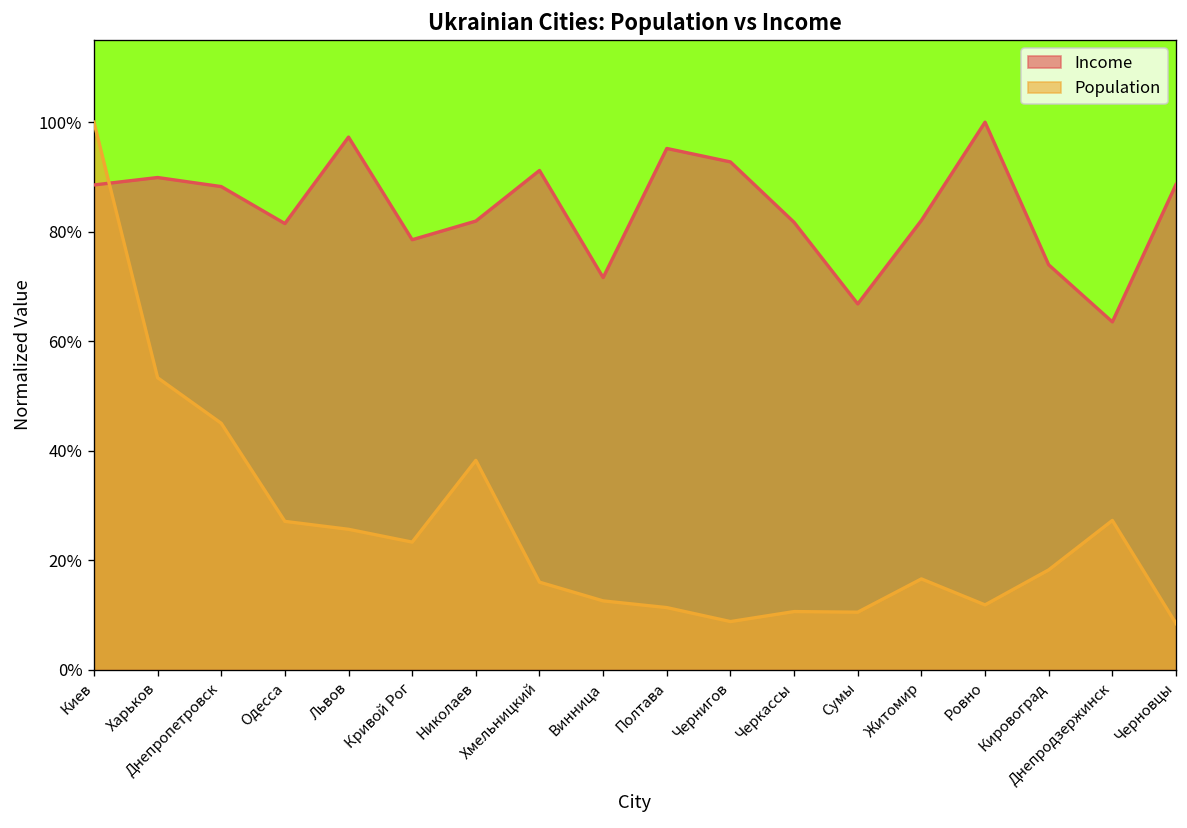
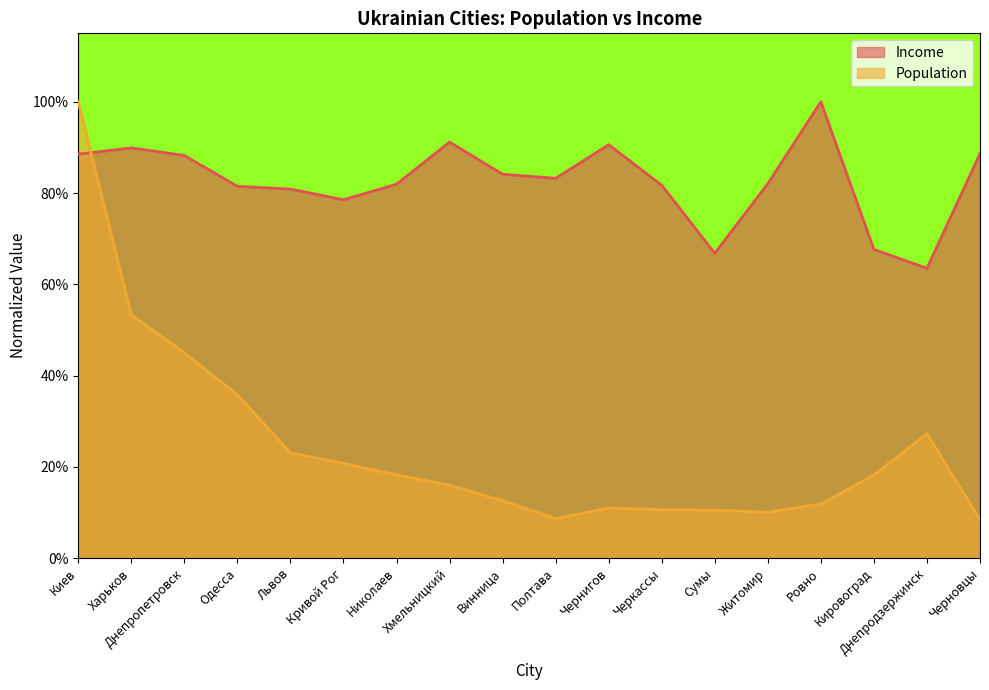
Population, Одесса: 27% -> 36%
Income, Львов: 97% -> 81%
Population, Львов: 26% -> 23%
Population, Кривой Рог: 23% -> 21%
Population, Николаев: 38% -> 18%
Income, Винница: 72% -> 84%
Income, Полтава: 95% -> 83%
Population, Полтава: 11% -> 9%
Income, Чернигов: 93% -> 91%
Population, Чернигов: 9% -> 11%
Population, Житомир: 17% -> 10%
Income, Кировоград: 74% -> 68%
